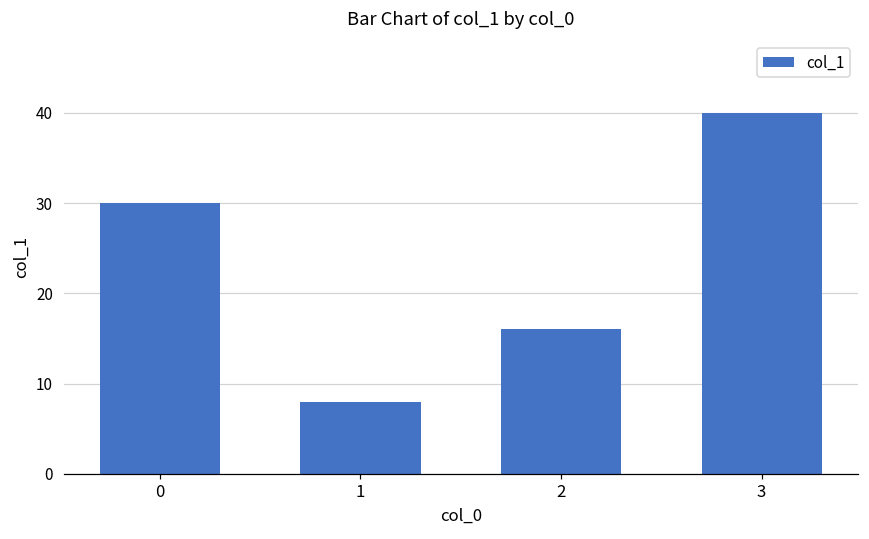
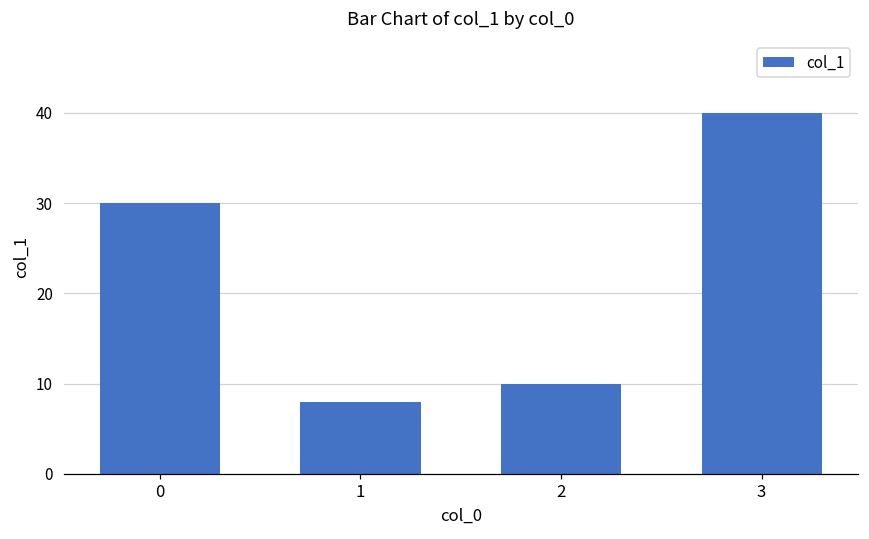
2: 16 -> 10
